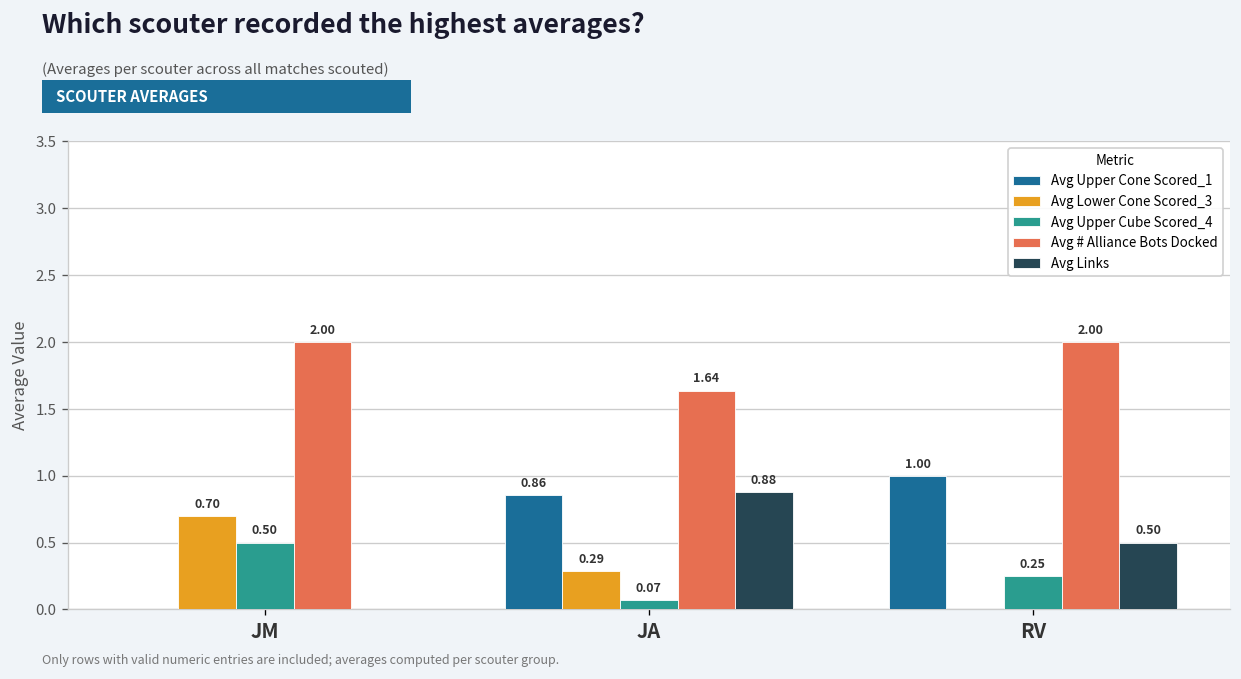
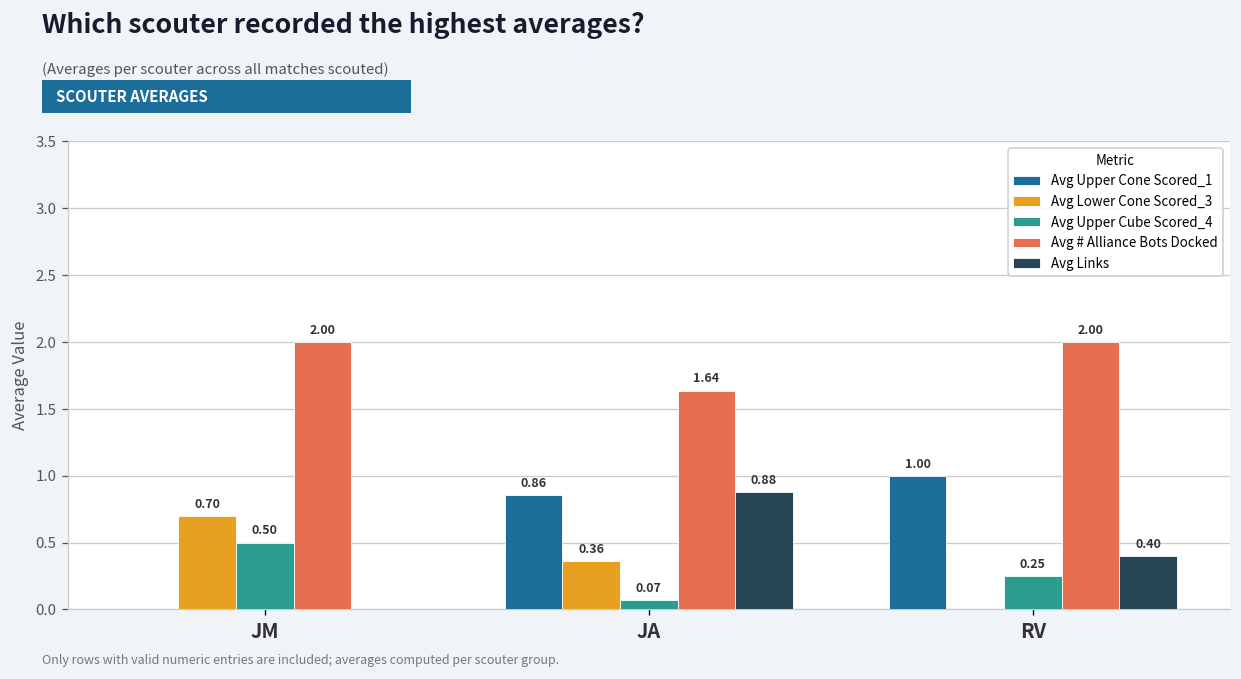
Avg Lower Cone Scored_3, JA: 0.29 -> 0.36
Avg Links, RV: 0.50 -> 0.40
